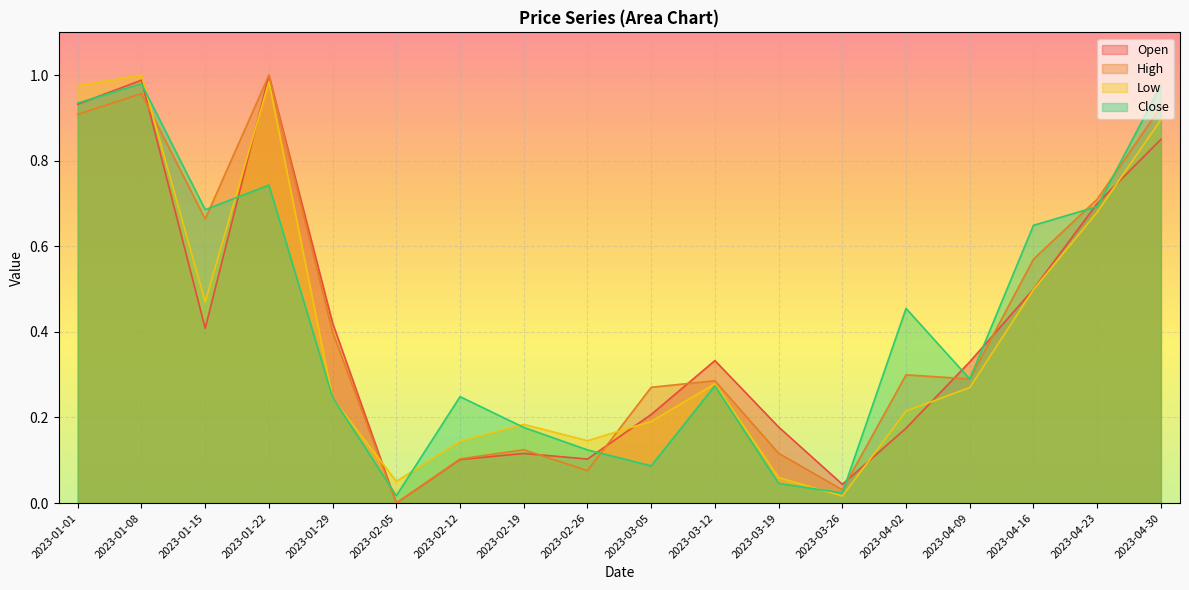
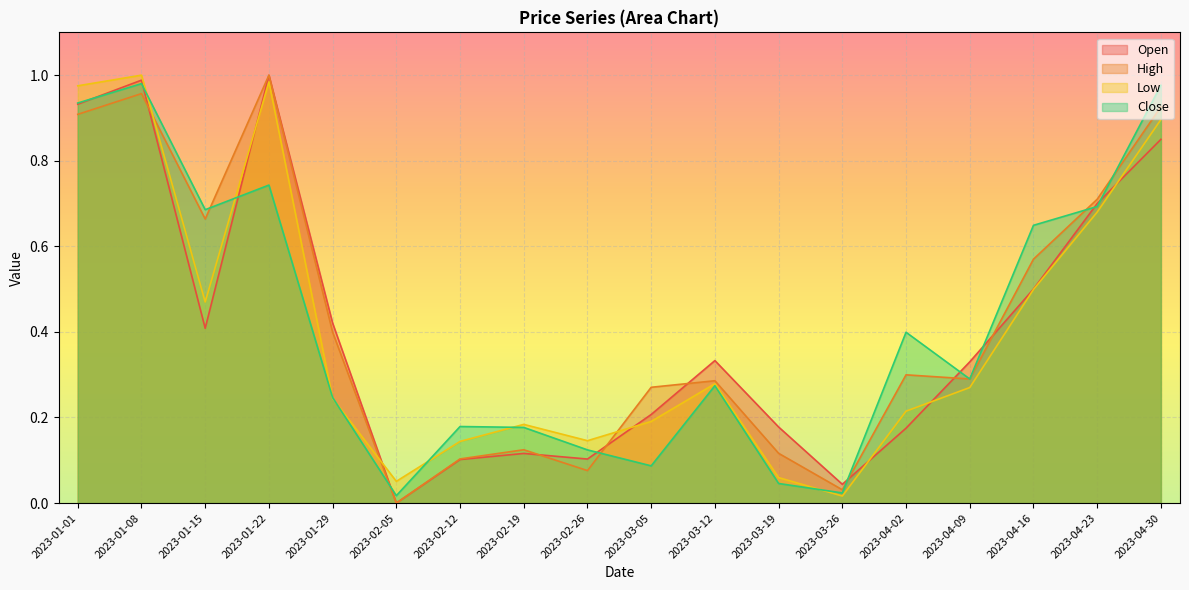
Close, 2023-02-12: 0.25 -> 0.18
Close, 2023-04-02: 0.45 -> 0.40
